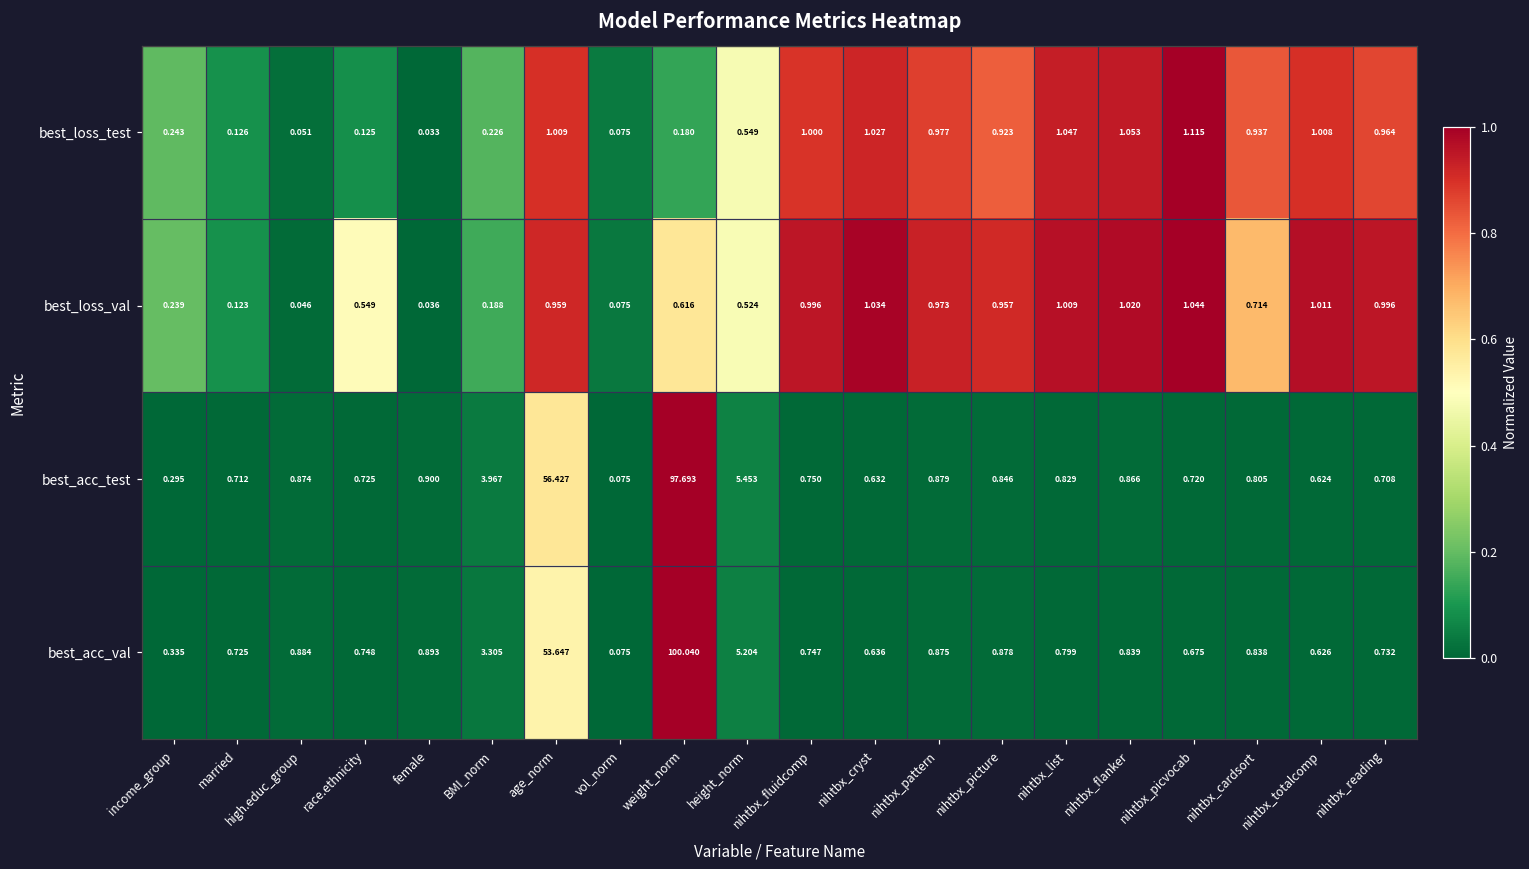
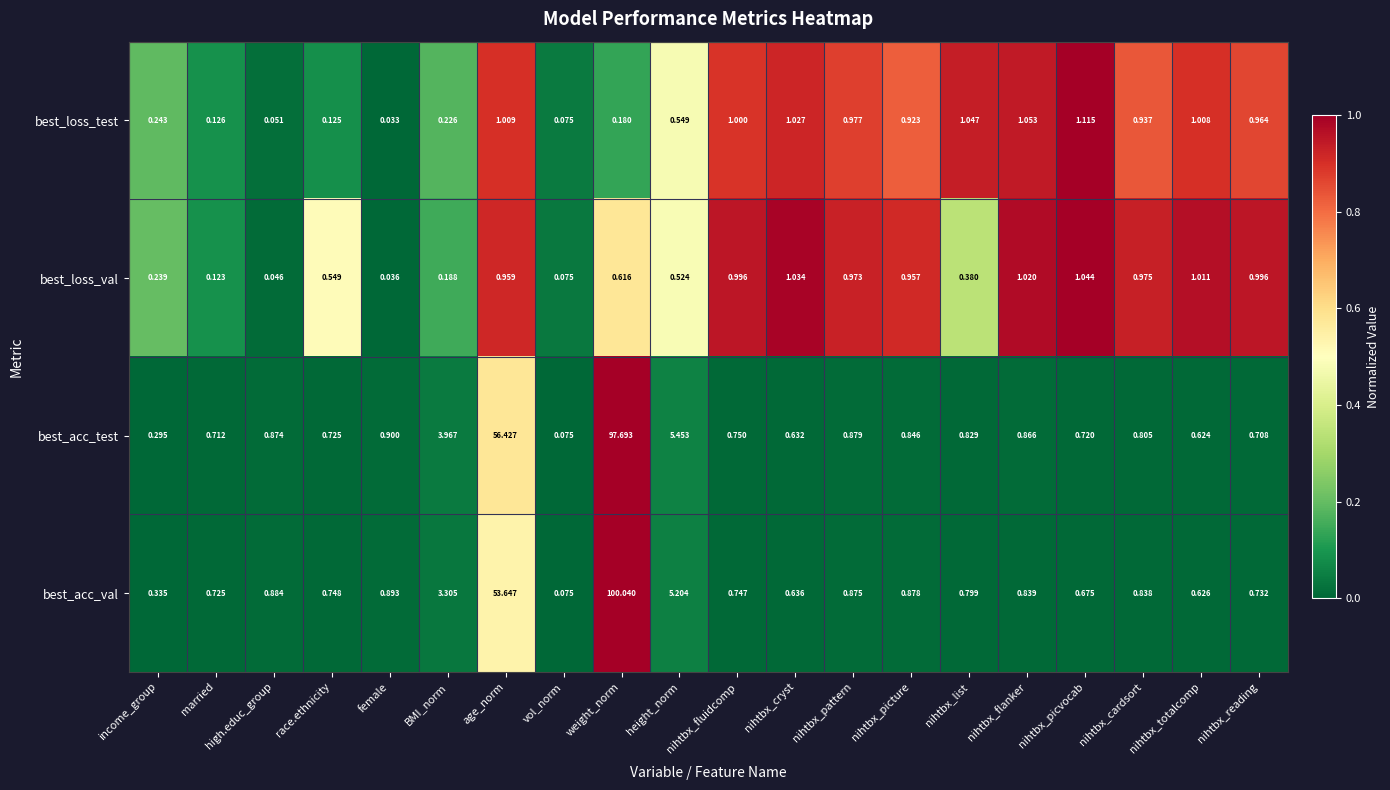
best_loss_val, nihtbx_list: 1.009 -> 0.380
best_loss_val, nihtbx_cardsort: 0.714 -> 0.975
